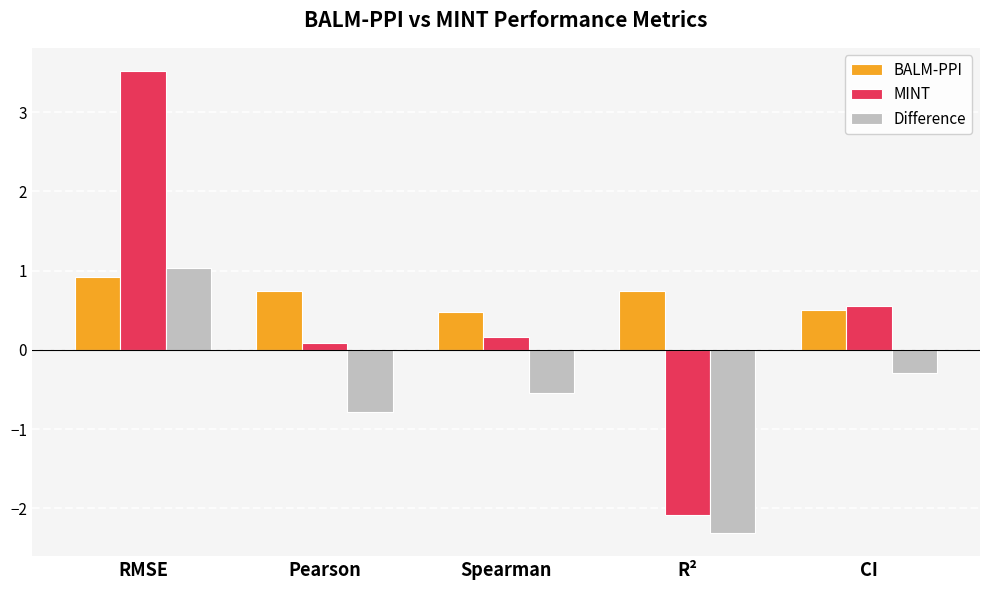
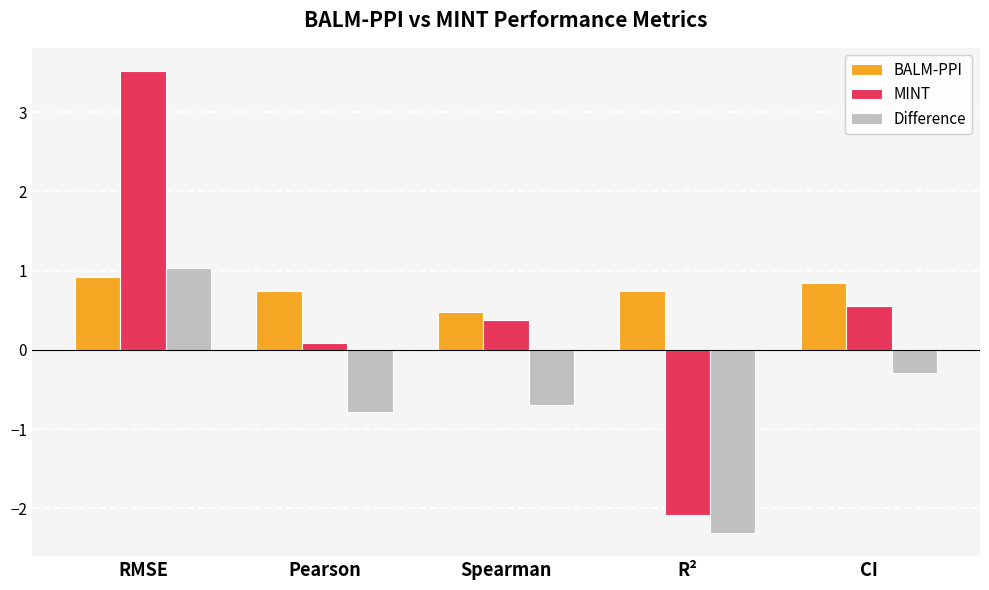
MINT, Spearman: 0.2 -> 0.4
Difference, Spearman: -0.5 -> -0.7
BALM-PPI, CI: 0.5 -> 0.8
